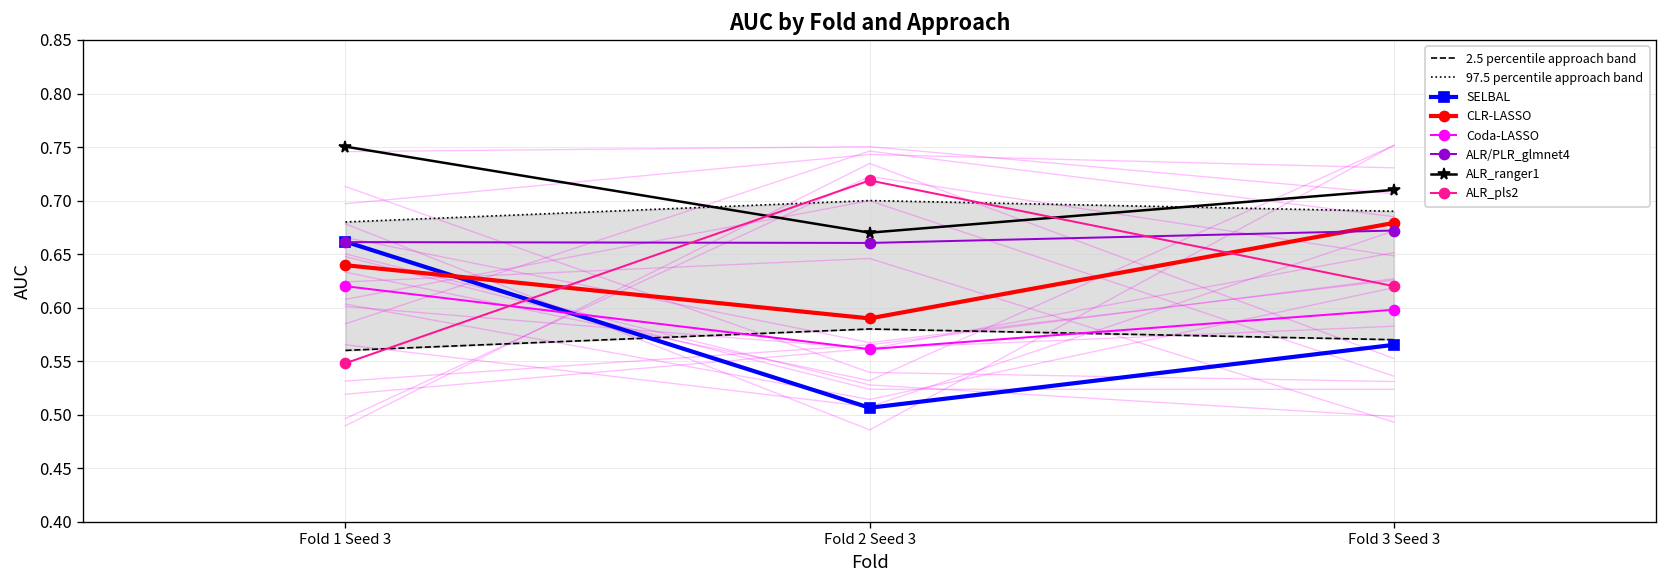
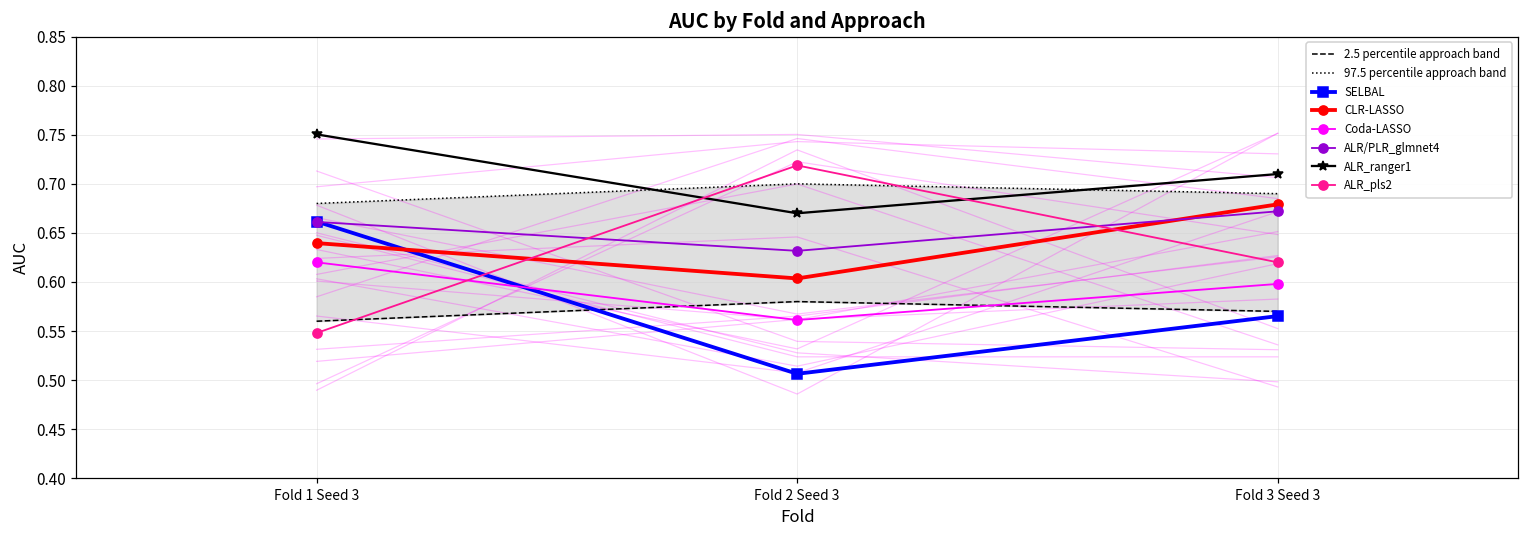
CLR-LASSO, Fold 2 Seed 3: 0.59 -> 0.60
ALR/PLR_glmnet4, Fold 2 Seed 3: 0.66 -> 0.63
